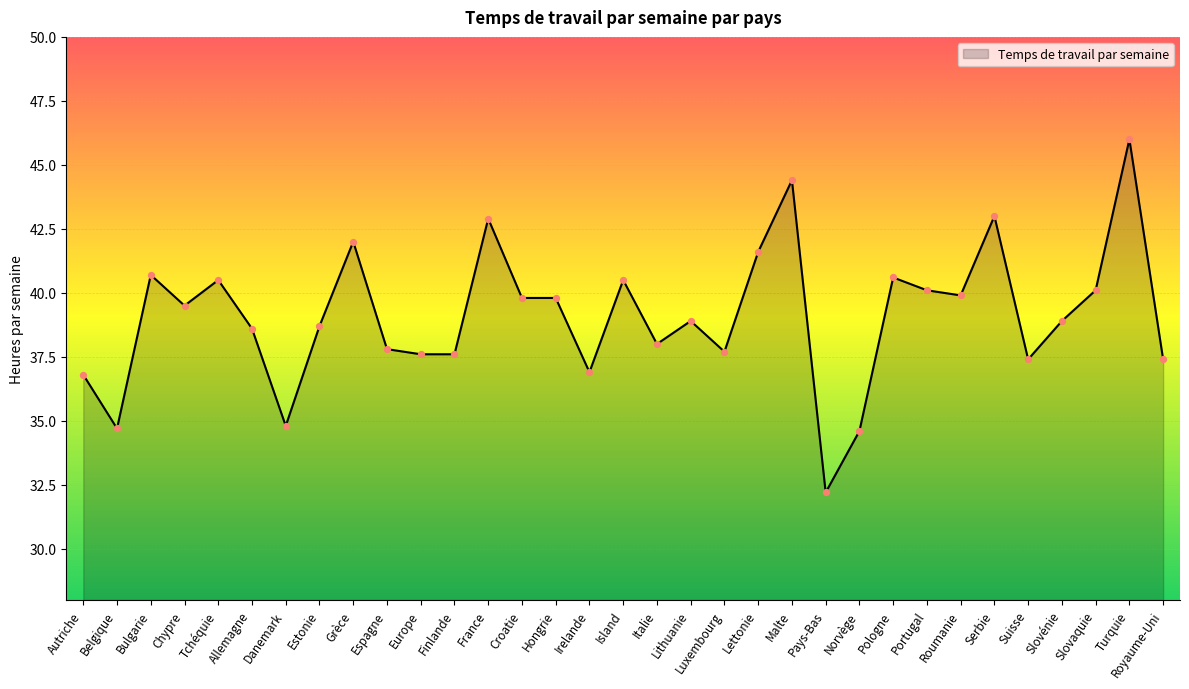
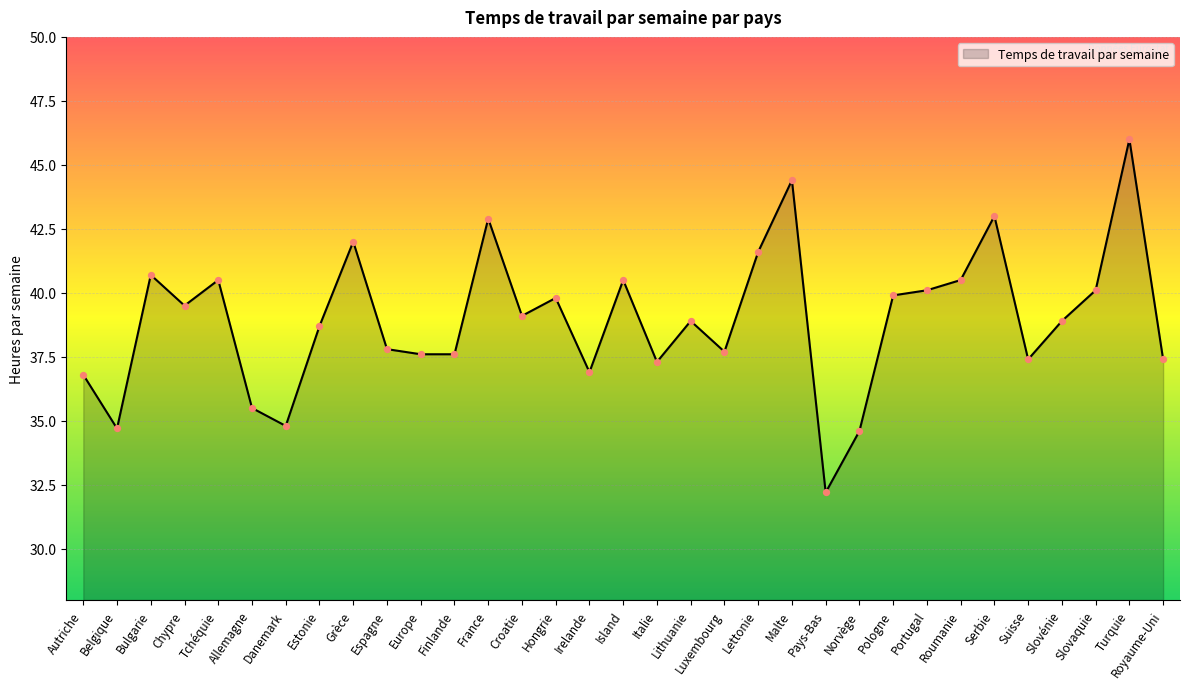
Allemagne: 38.6 -> 35.5
Croatie: 39.8 -> 39.1
Italie: 38.0 -> 37.3
Pologne: 40.6 -> 39.9
Roumanie: 39.9 -> 40.5
